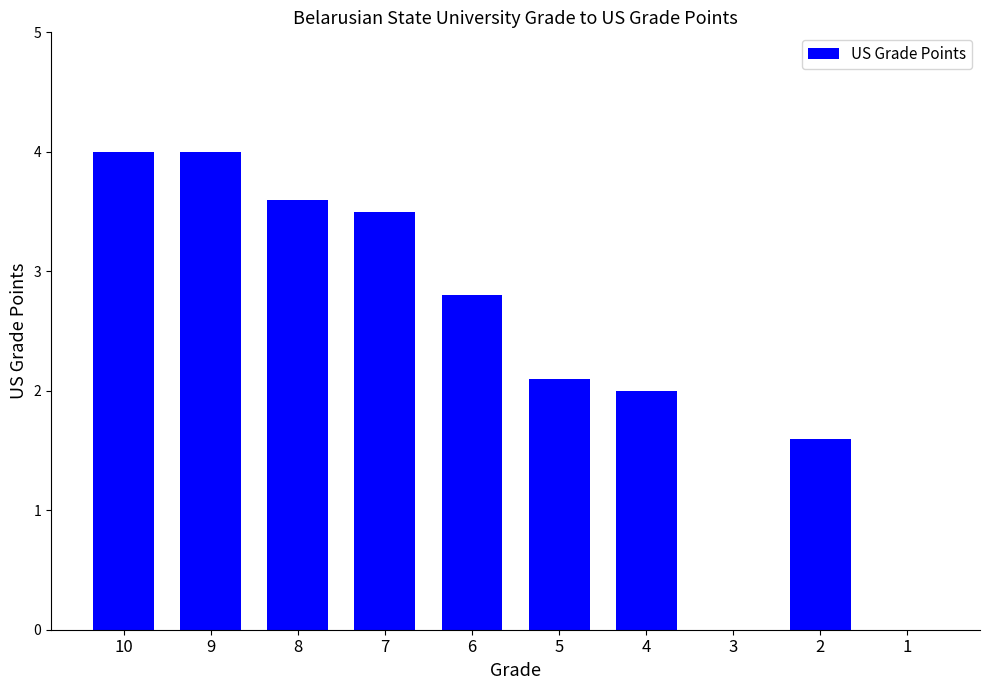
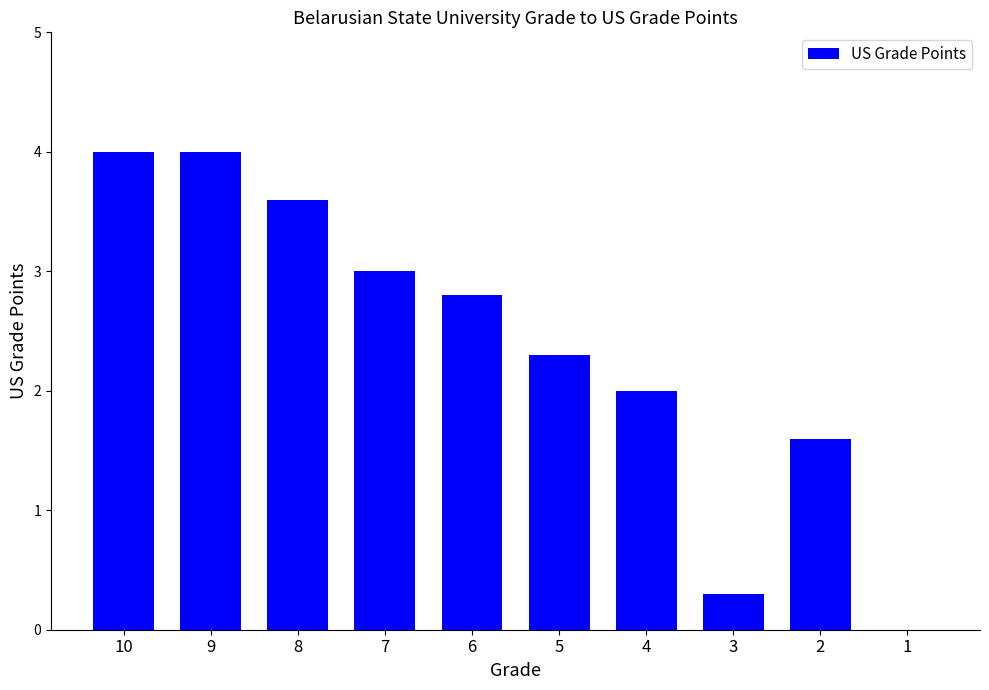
7: 3.5 -> 3.0
5: 2.1 -> 2.3
3: 0.0 -> 0.3
